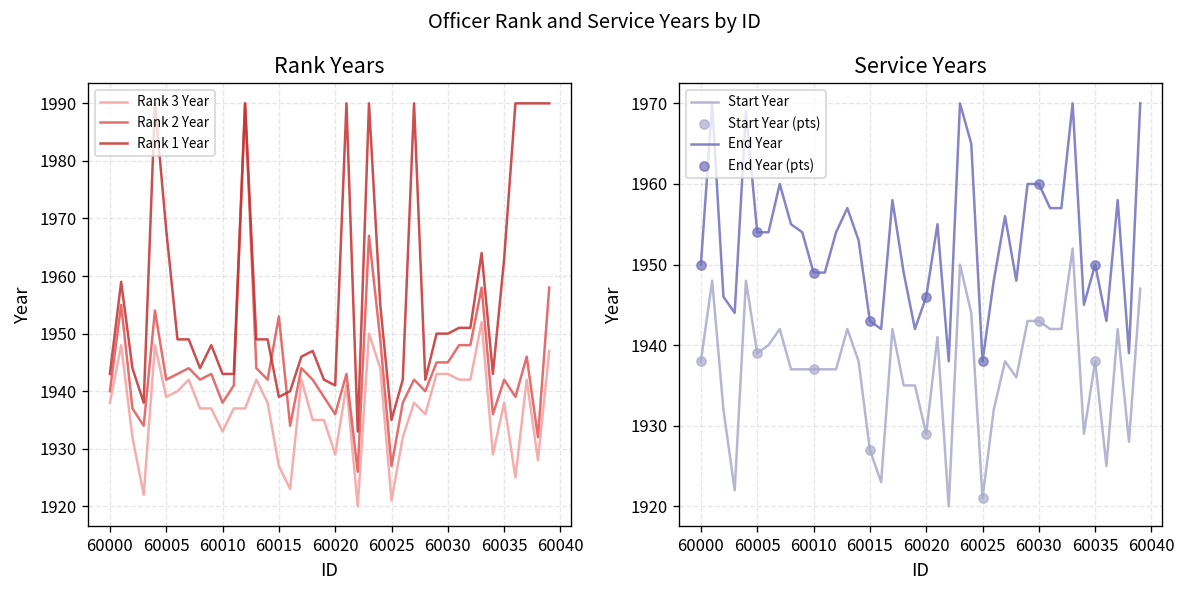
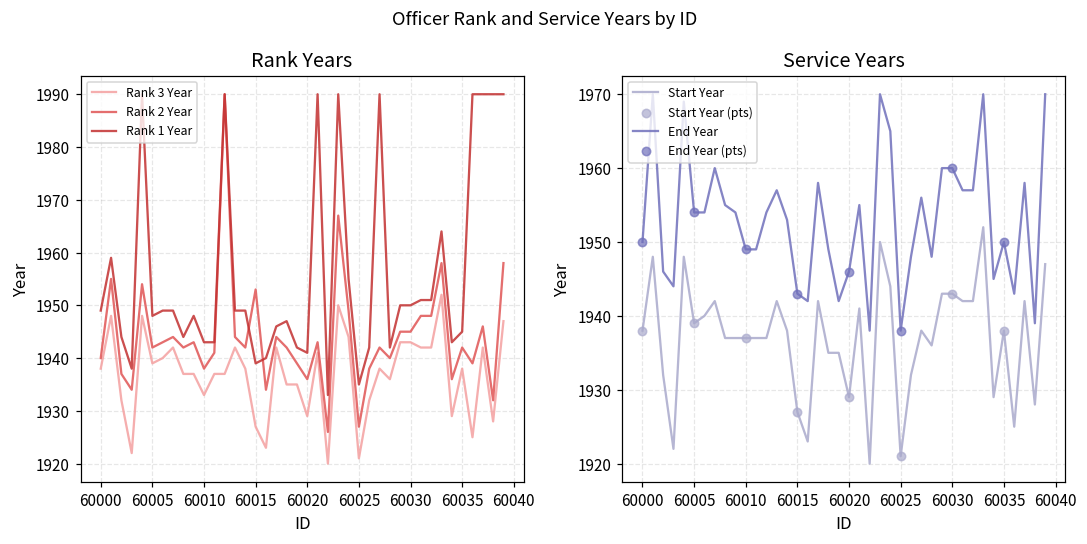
Rank Years, Rank 1 Year, 60000: 1943 -> 1949
Rank Years, Rank 1 Year, 60005: 1968 -> 1948
Rank Years, Rank 1 Year, 60035: 1963 -> 1945
